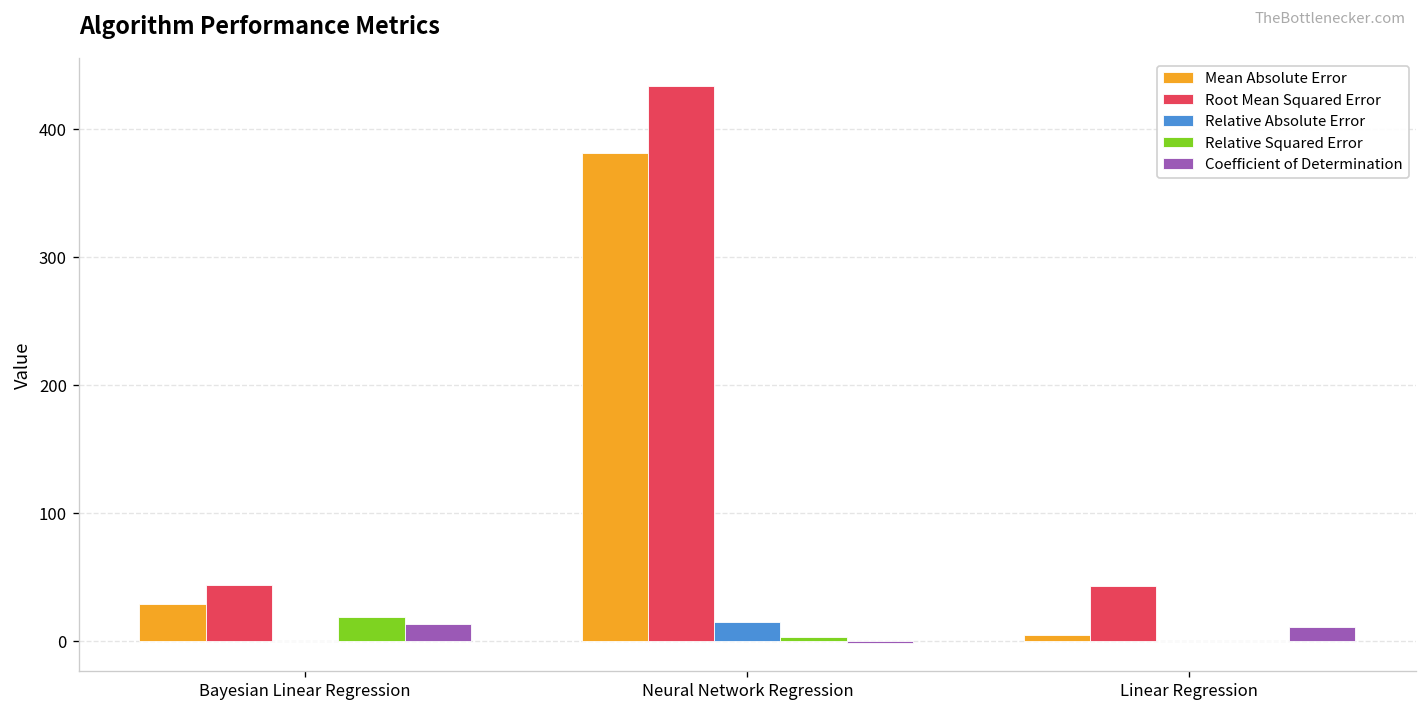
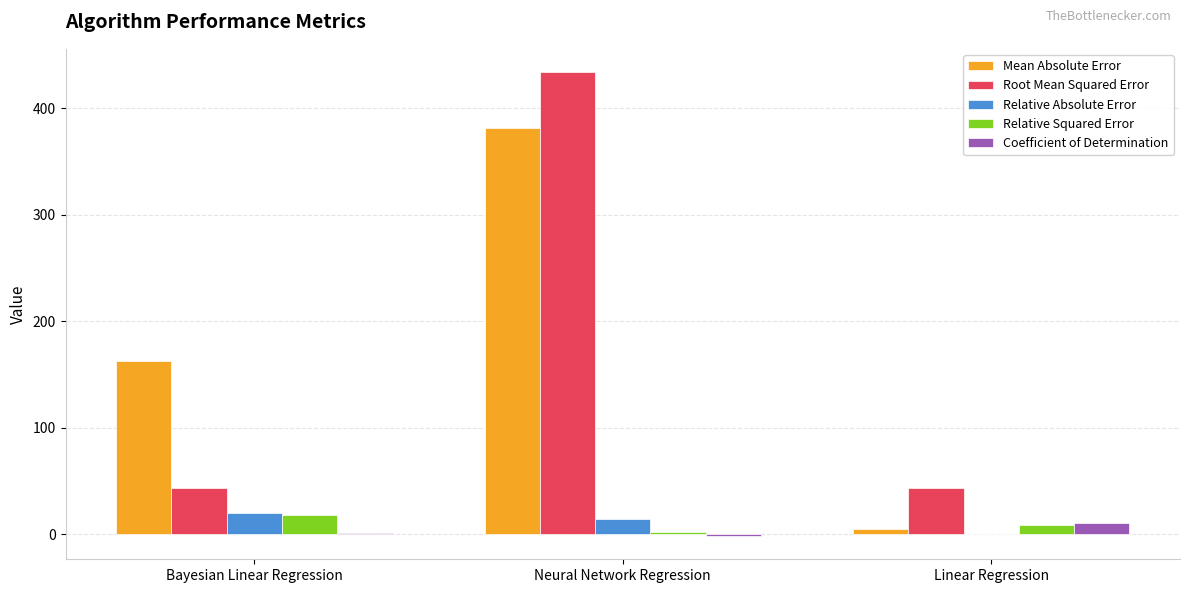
Mean Absolute Error, Bayesian Linear Regression: 29 -> 163
Relative Absolute Error, Bayesian Linear Regression: 0 -> 20
Coefficient of Determination, Bayesian Linear Regression: 13 -> 1
Relative Squared Error, Linear Regression: 0 -> 9
